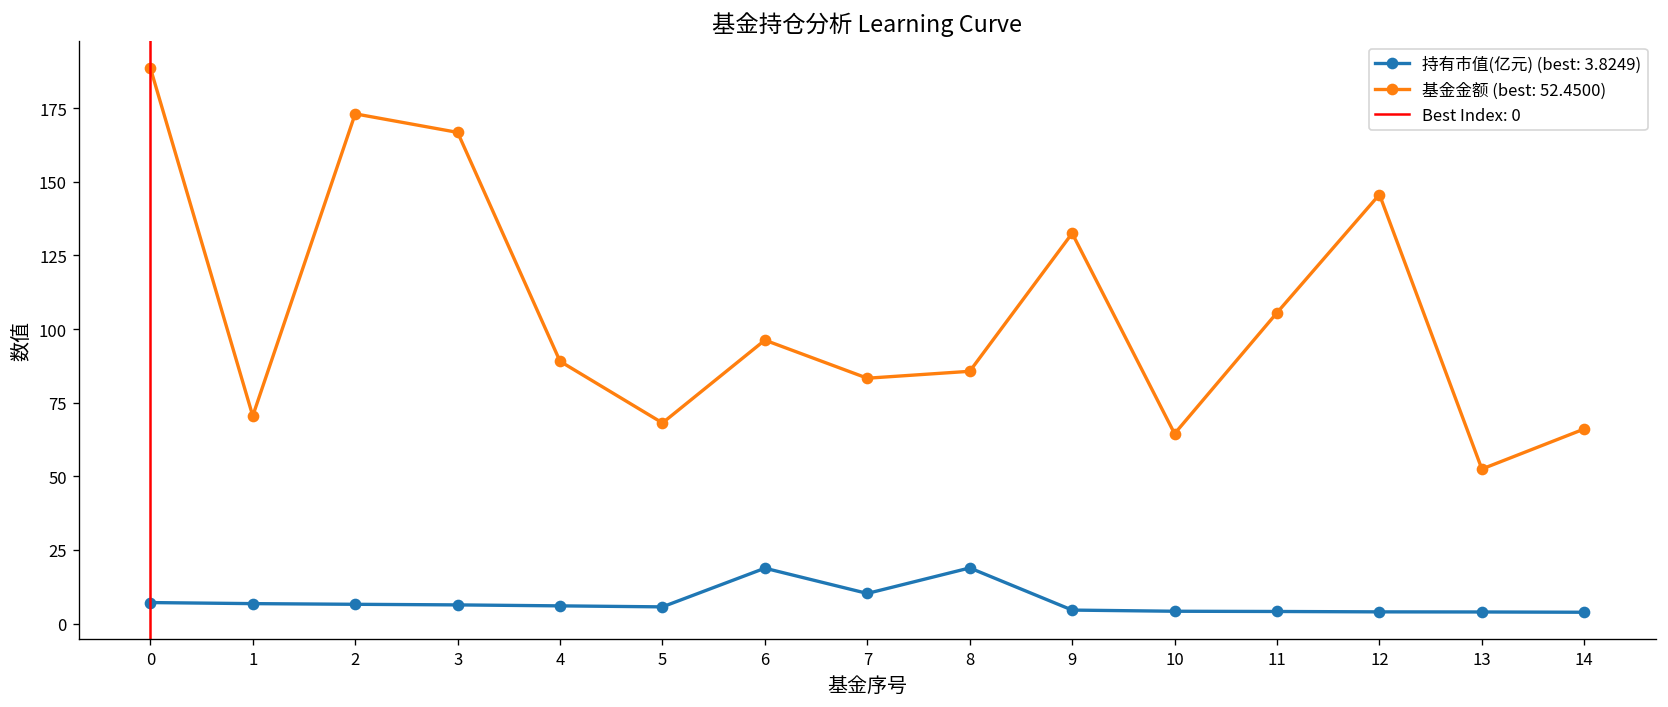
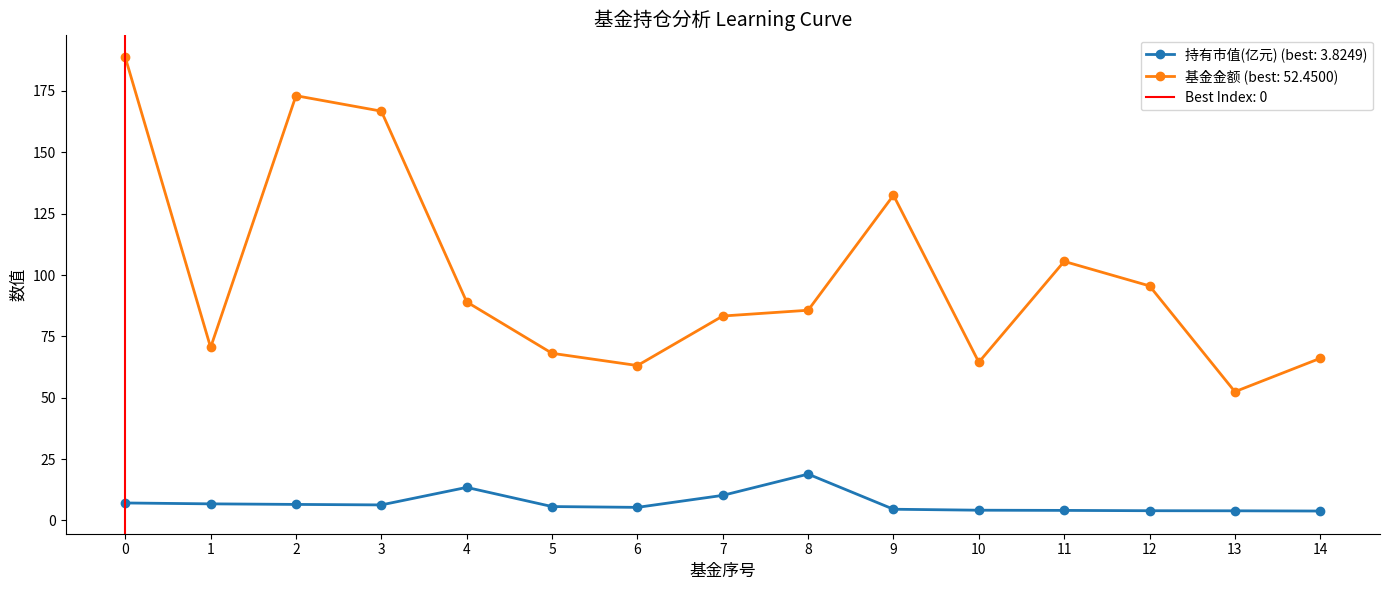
持有市值(亿元) (best: 3.8249), 4: 6 -> 13
持有市值(亿元) (best: 3.8249), 6: 19 -> 5
基金金额 (best: 52.4500), 6: 96 -> 63
基金金额 (best: 52.4500), 12: 146 -> 96
